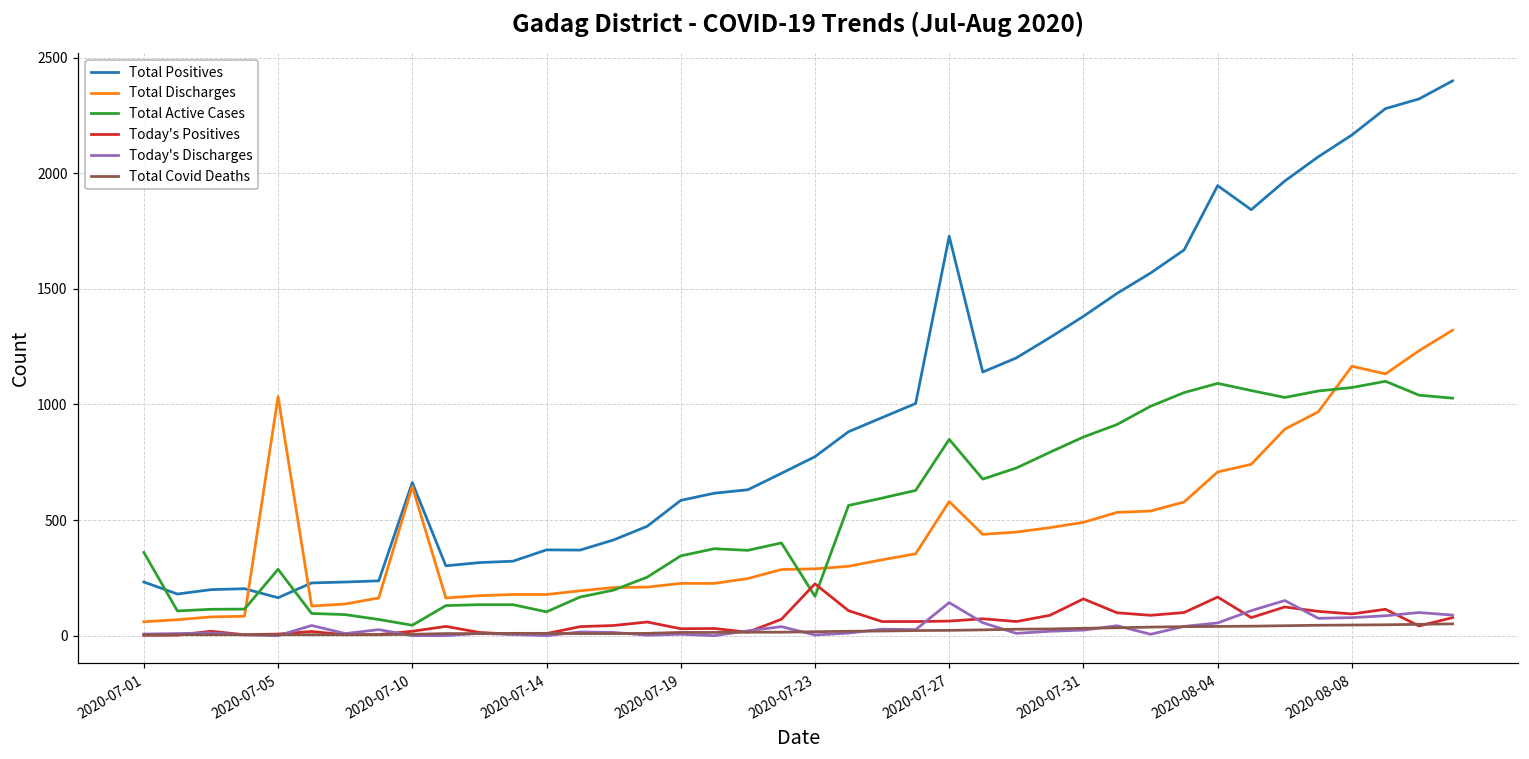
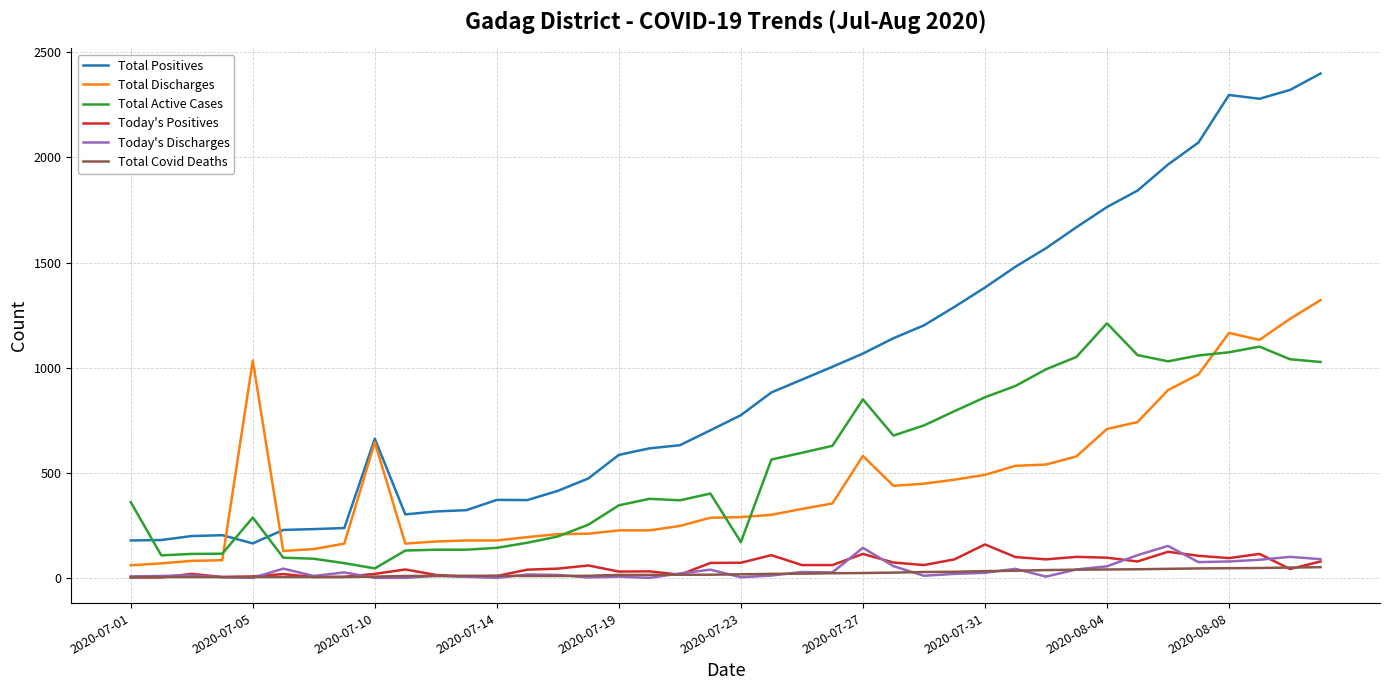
Total Positives, 2020-07-01: 230 -> 180
Total Active Cases, 2020-07-14: 100 -> 140
Today's Positives, 2020-07-23: 220 -> 70
Total Positives, 2020-07-27: 1730 -> 1070
Today's Positives, 2020-07-27: 60 -> 110
Total Positives, 2020-08-04: 1950 -> 1760
Total Active Cases, 2020-08-04: 1090 -> 1210
Today's Positives, 2020-08-04: 170 -> 100
Total Positives, 2020-08-08: 2170 -> 2300
